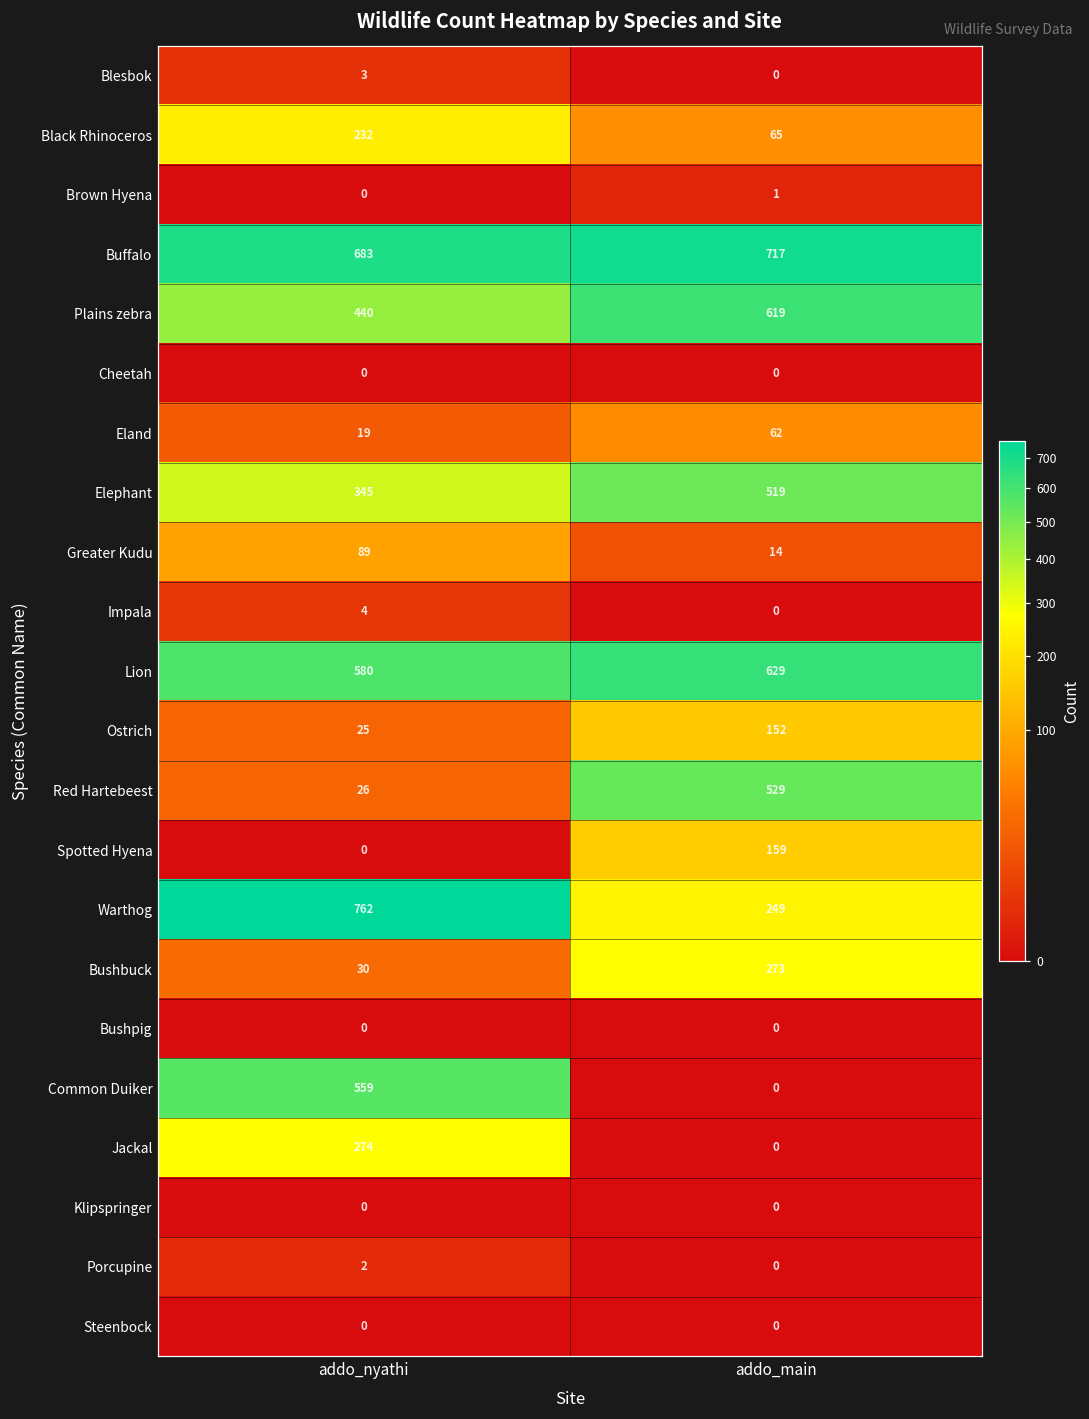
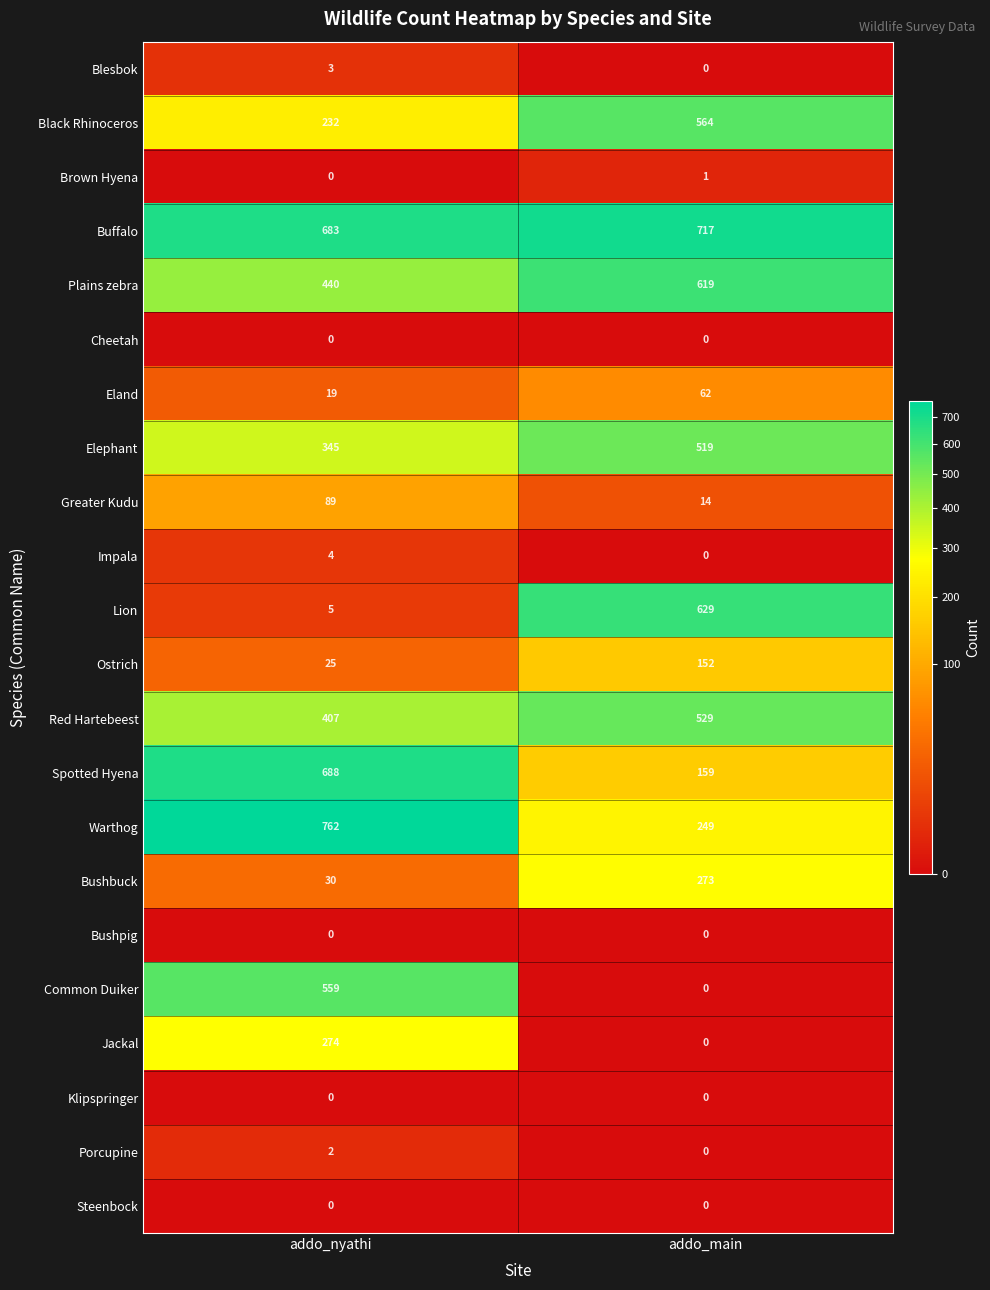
Black Rhinoceros, addo_main: 65 -> 564
Lion, addo_nyathi: 580 -> 5
Red Hartebeest, addo_nyathi: 26 -> 407
Spotted Hyena, addo_nyathi: 0 -> 688
